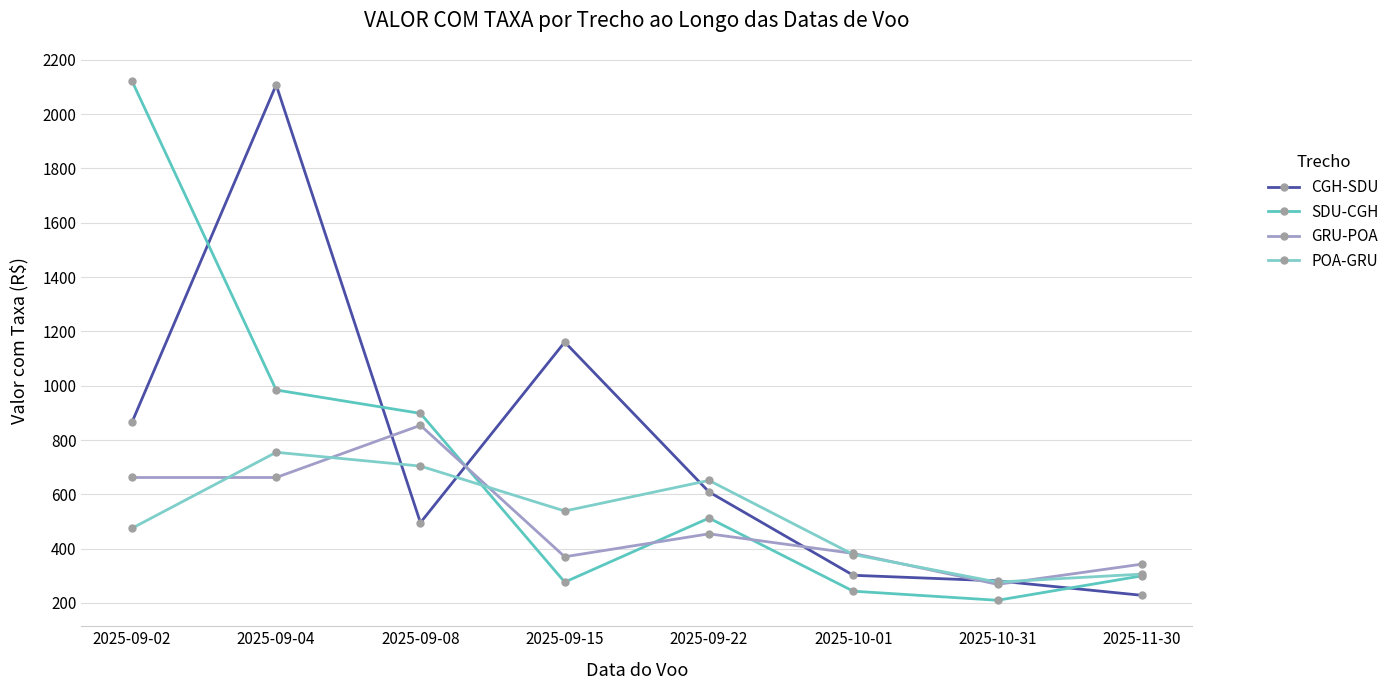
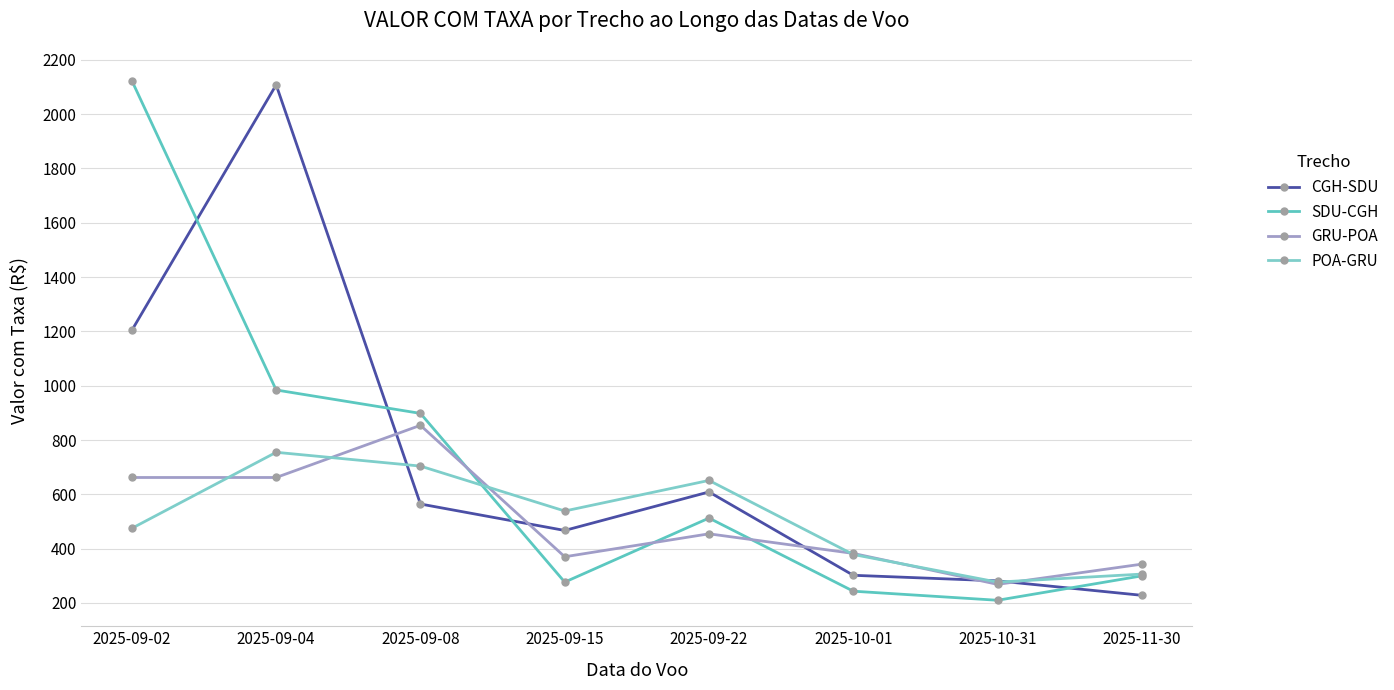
CGH-SDU, 2025-09-02: 860 -> 1200
CGH-SDU, 2025-09-08: 500 -> 560
CGH-SDU, 2025-09-15: 1160 -> 470
